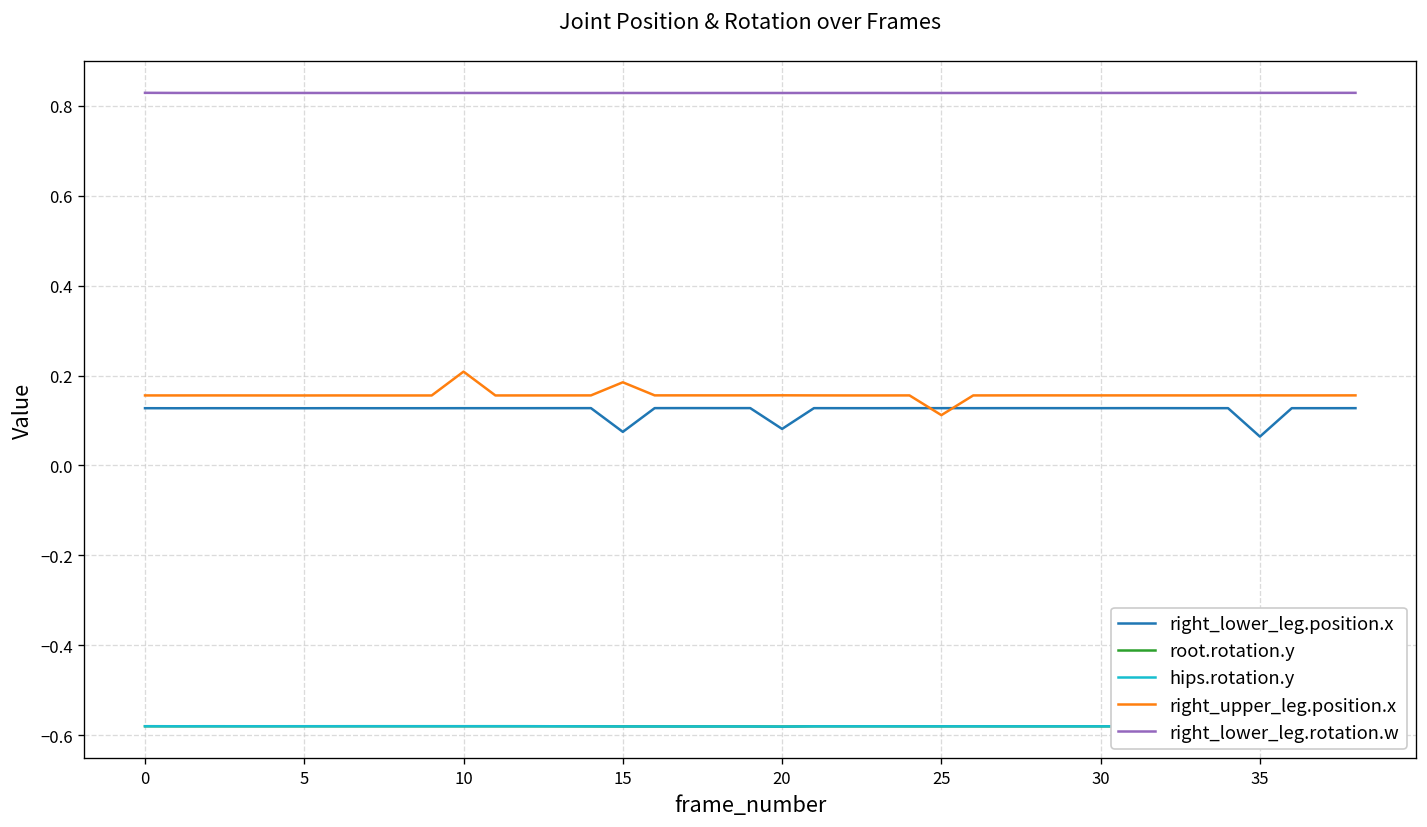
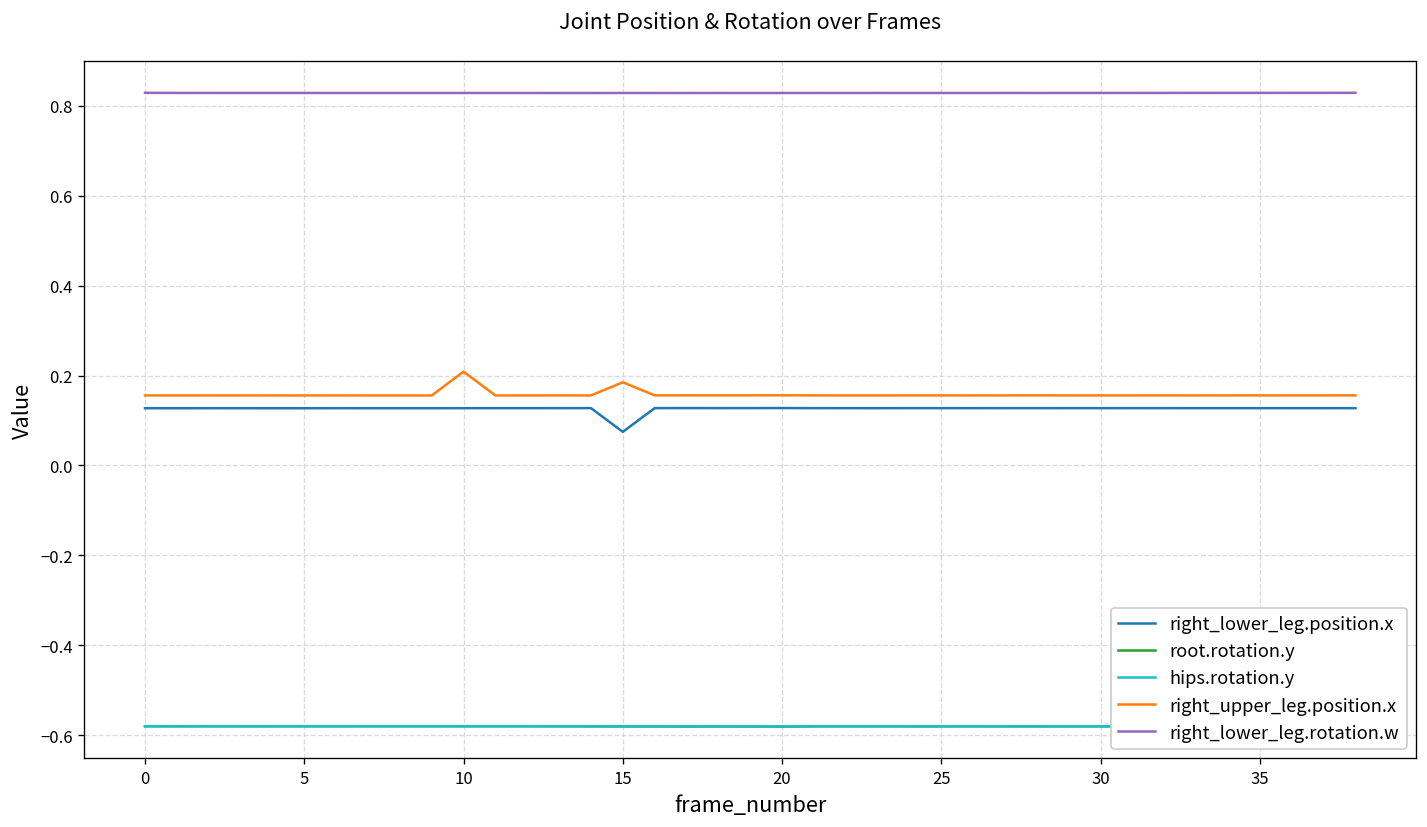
right_lower_leg.position.x, 20: 0.08 -> 0.13
right_upper_leg.position.x, 25: 0.11 -> 0.16
right_lower_leg.position.x, 35: 0.06 -> 0.13
